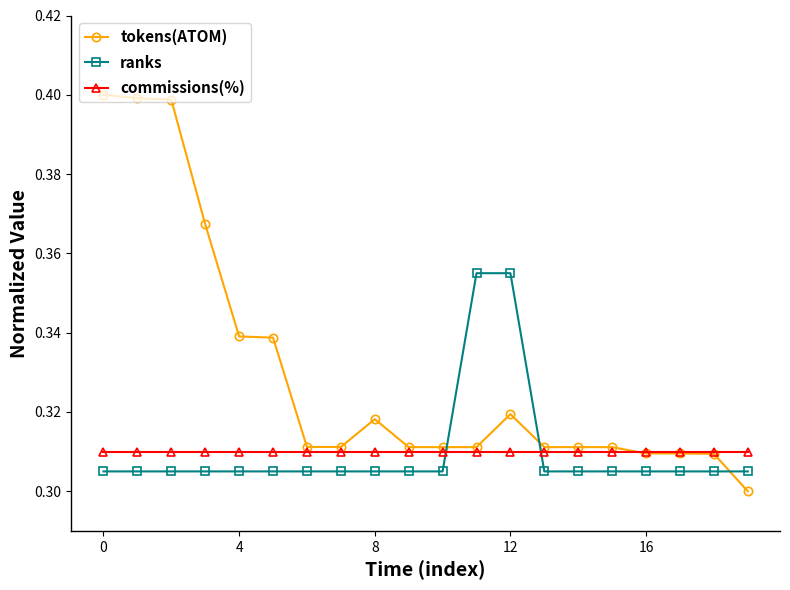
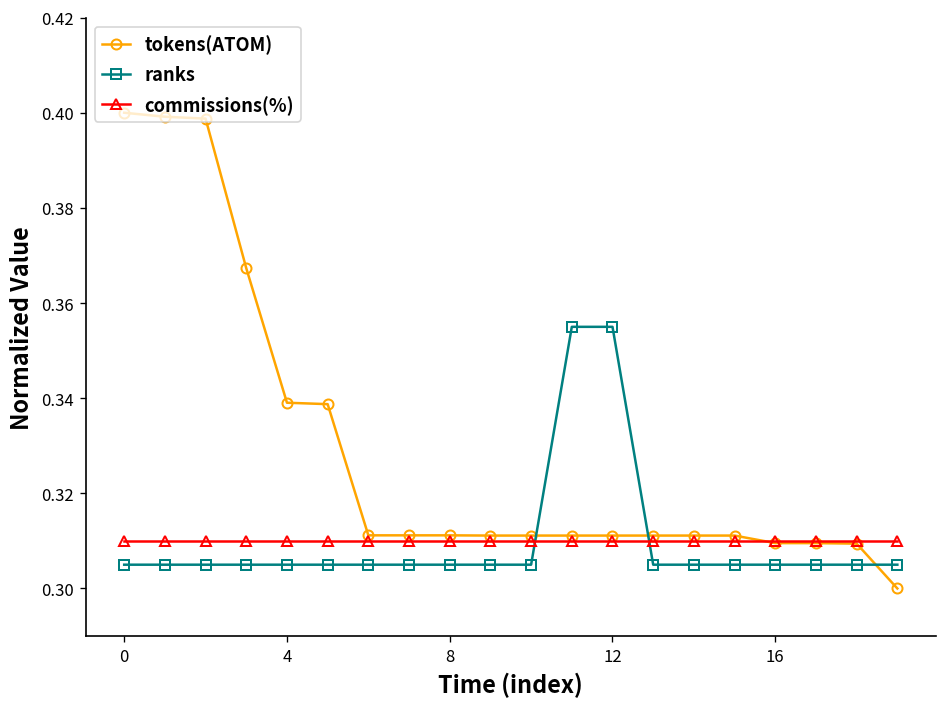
tokens(ATOM), 8: 0.318 -> 0.311
tokens(ATOM), 12: 0.319 -> 0.311
